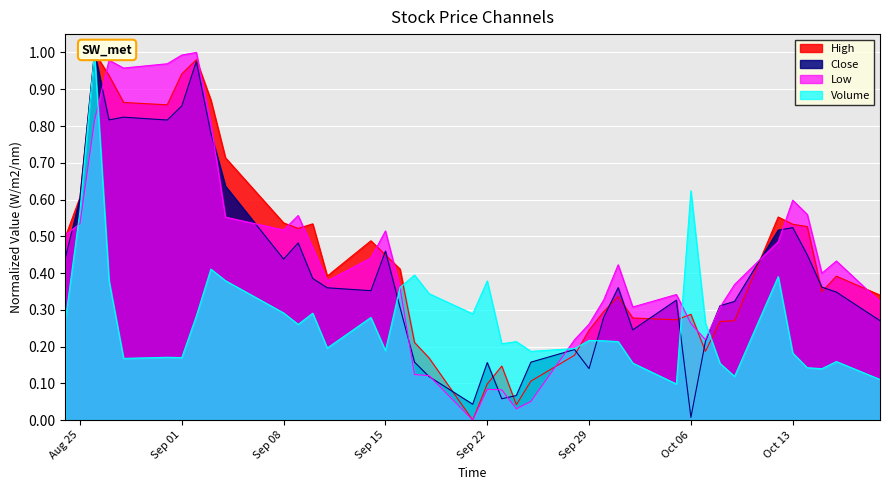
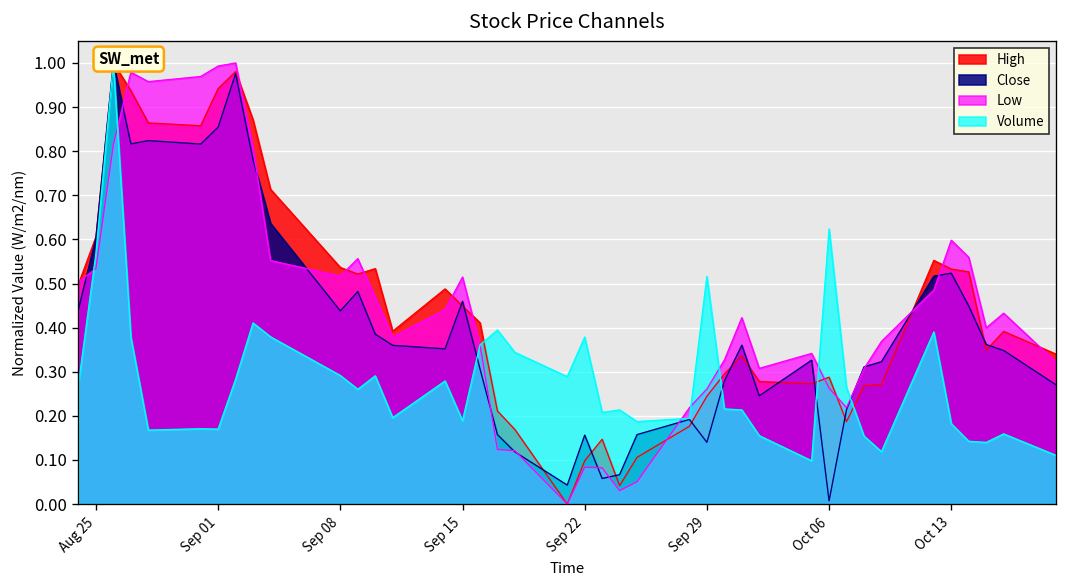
Volume, Sep 29: 0.22 -> 0.52
